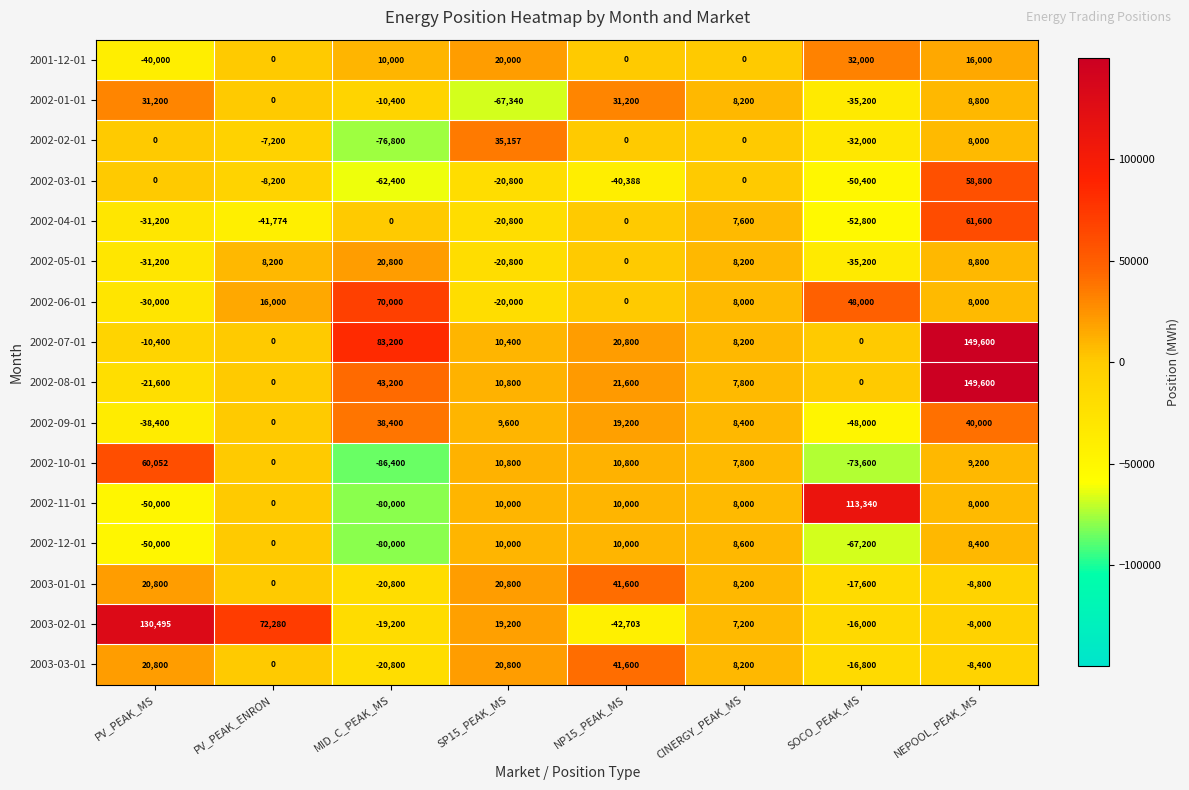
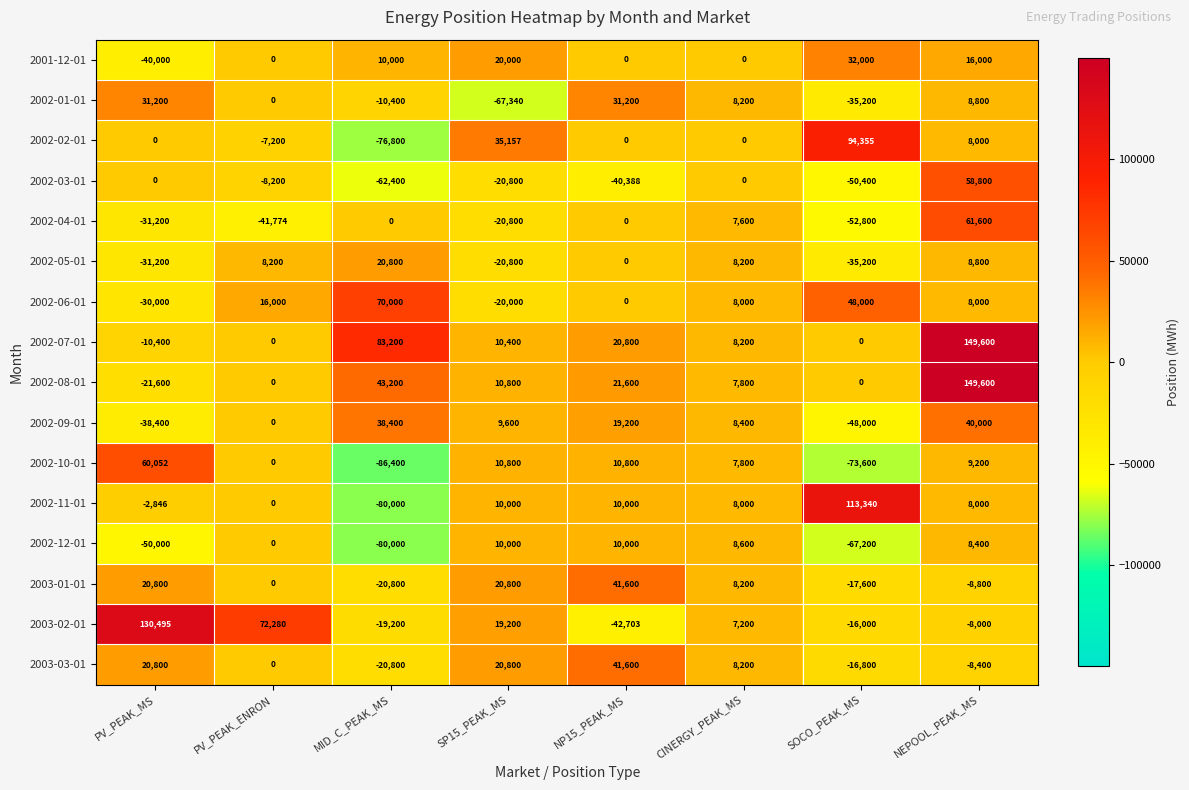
2002-02-01, SOCO_PEAK_MS: -32,000 -> 94,355
2002-11-01, PV_PEAK_MS: -50,000 -> -2,846
